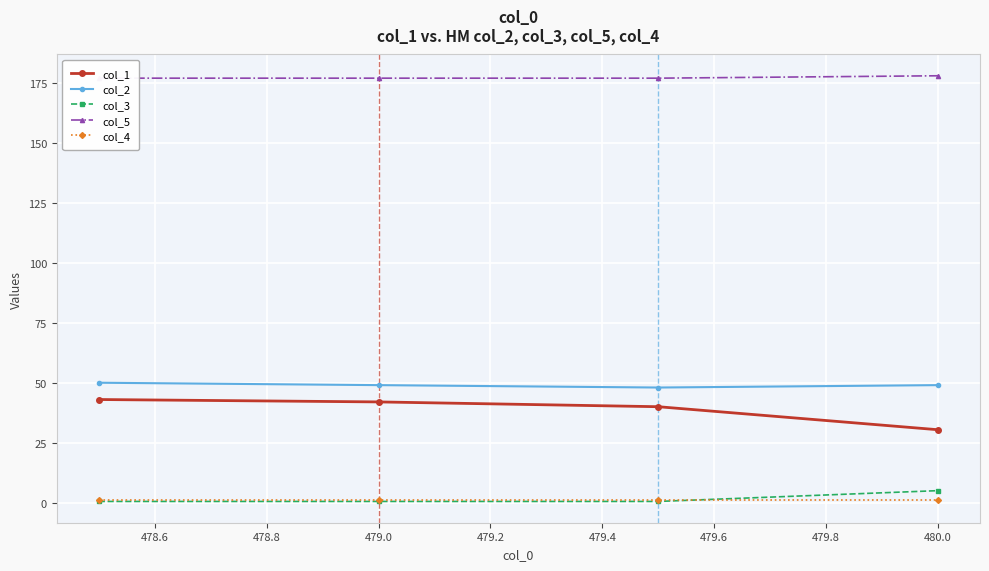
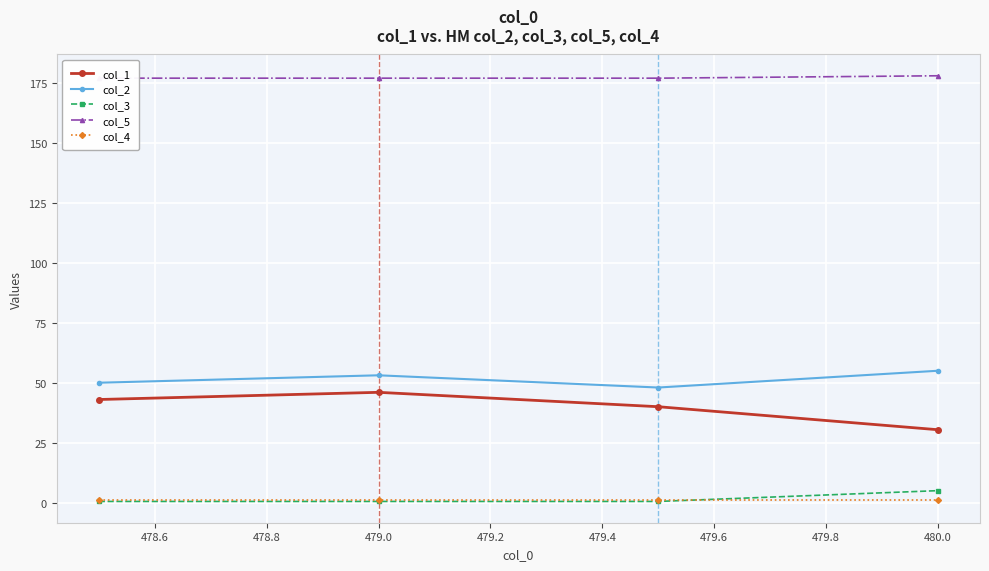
col_1, 479.0: 42 -> 46
col_2, 479.0: 49 -> 53
col_2, 480.0: 49 -> 55
